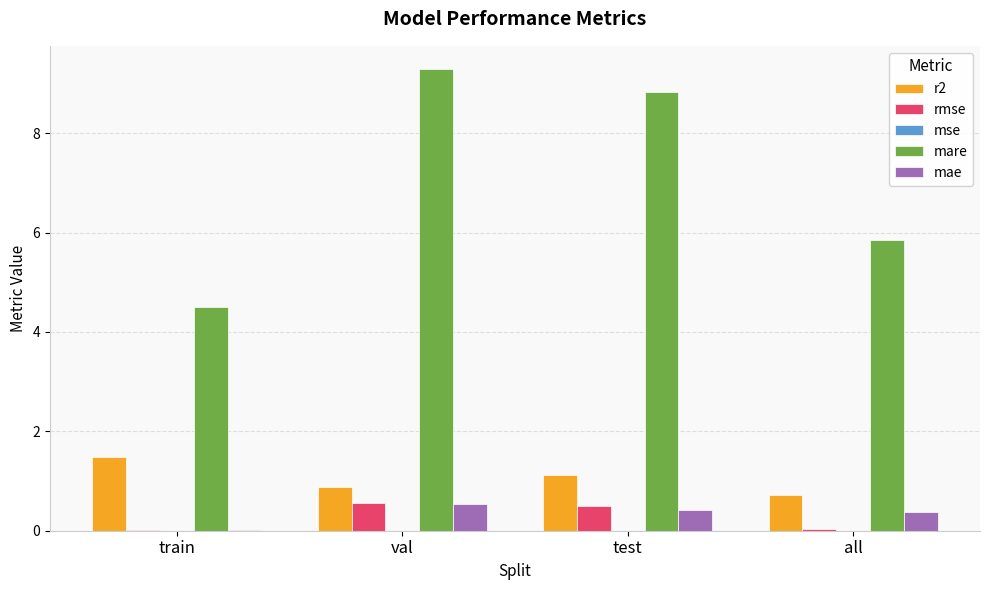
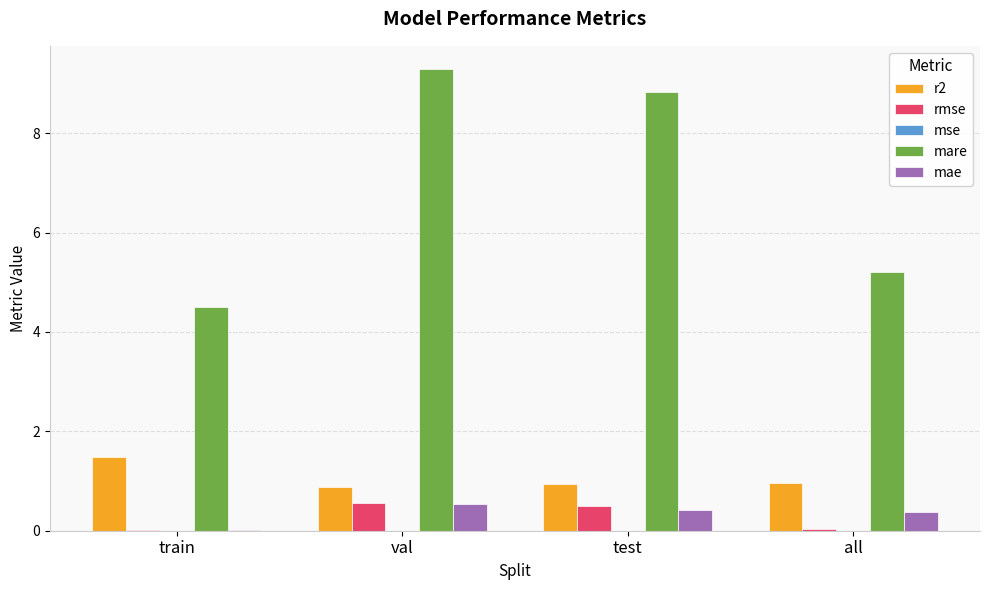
r2, test: 1.1 -> 0.9
r2, all: 0.7 -> 1.0
mare, all: 5.9 -> 5.2
